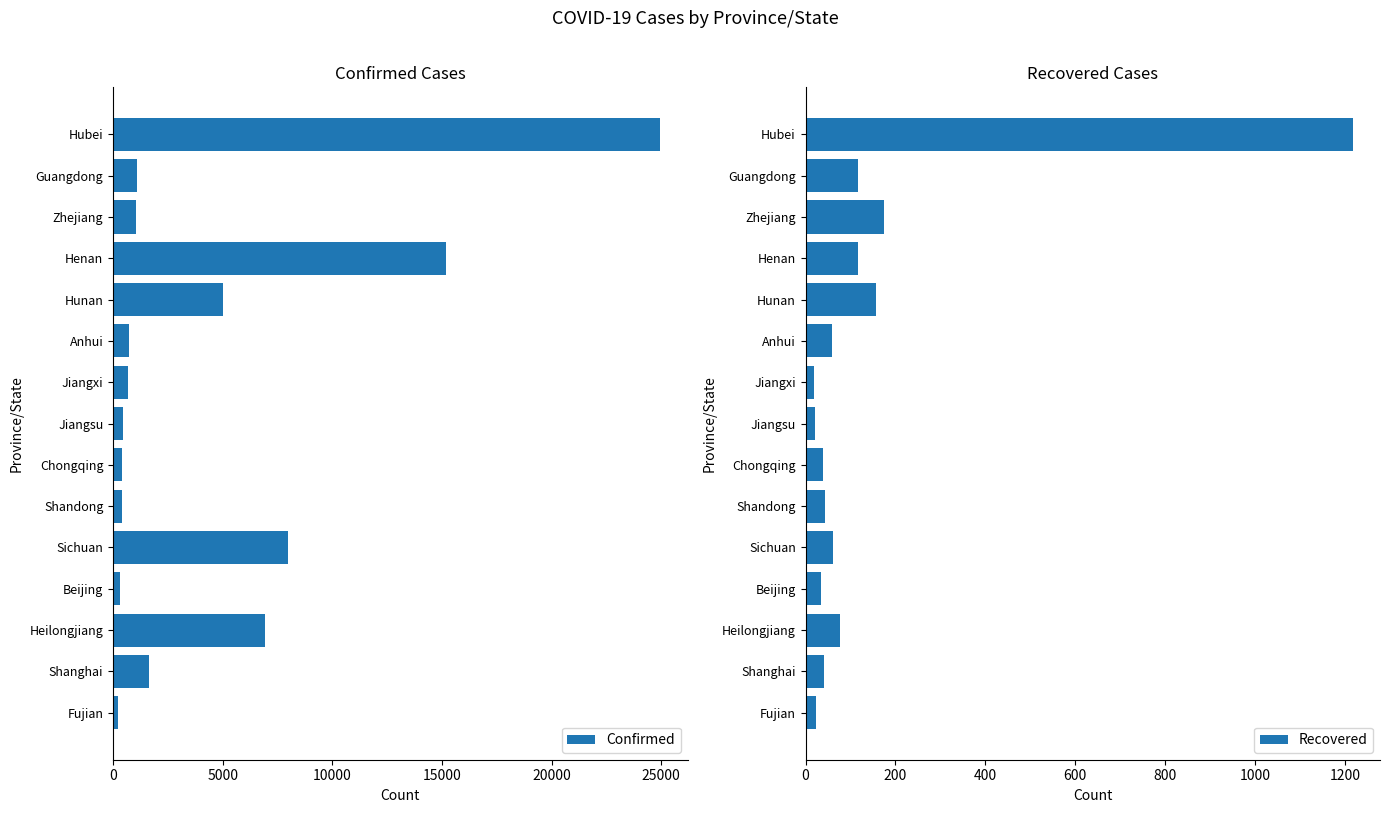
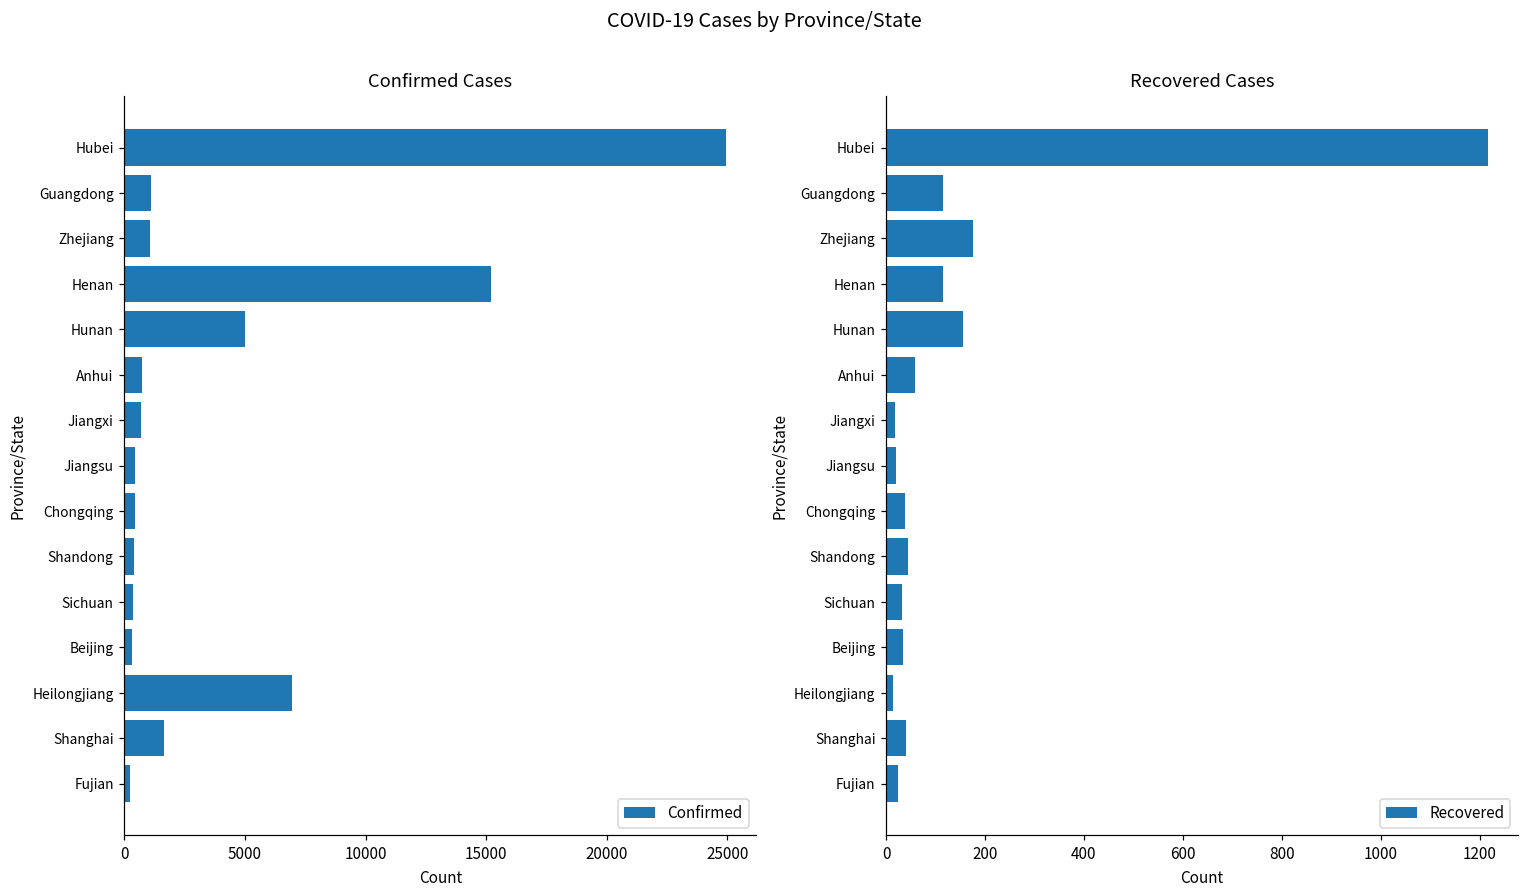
Confirmed Cases, Sichuan: 8000 -> 400
Recovered Cases, Sichuan: 60 -> 30
Recovered Cases, Heilongjiang: 80 -> 10
